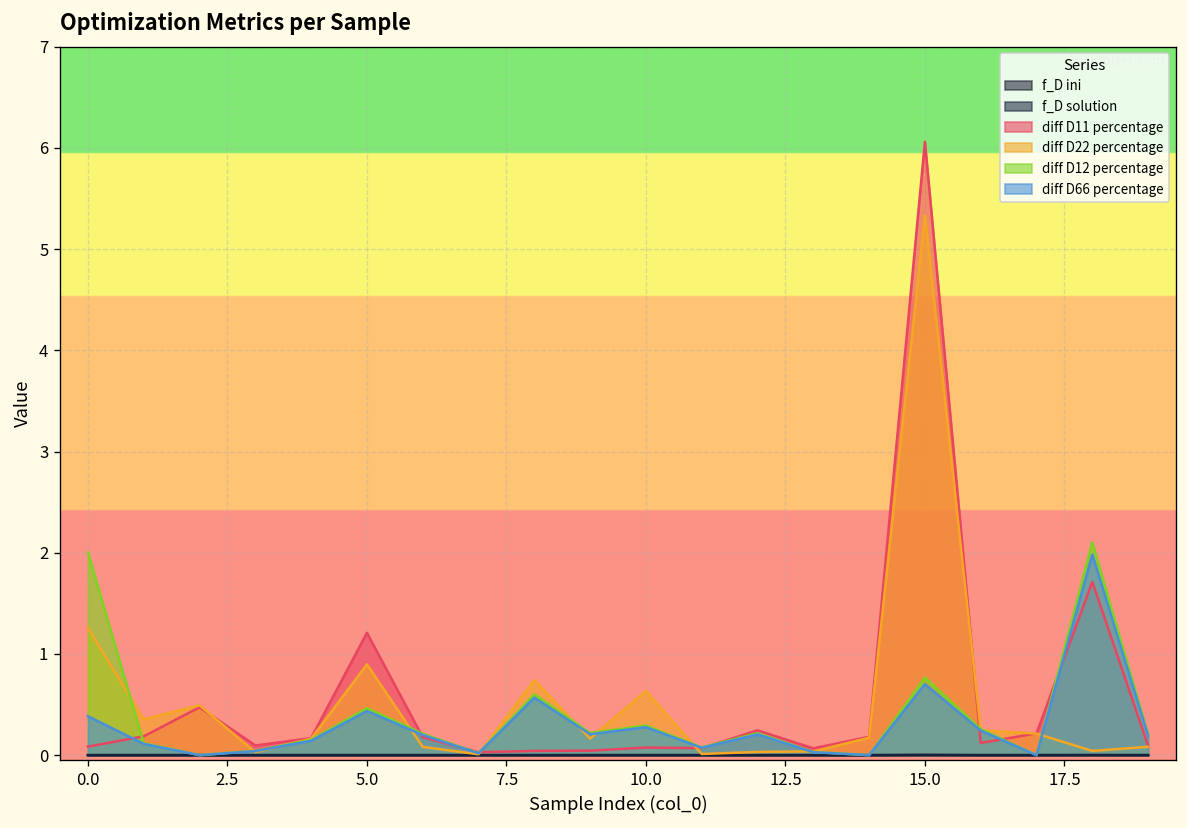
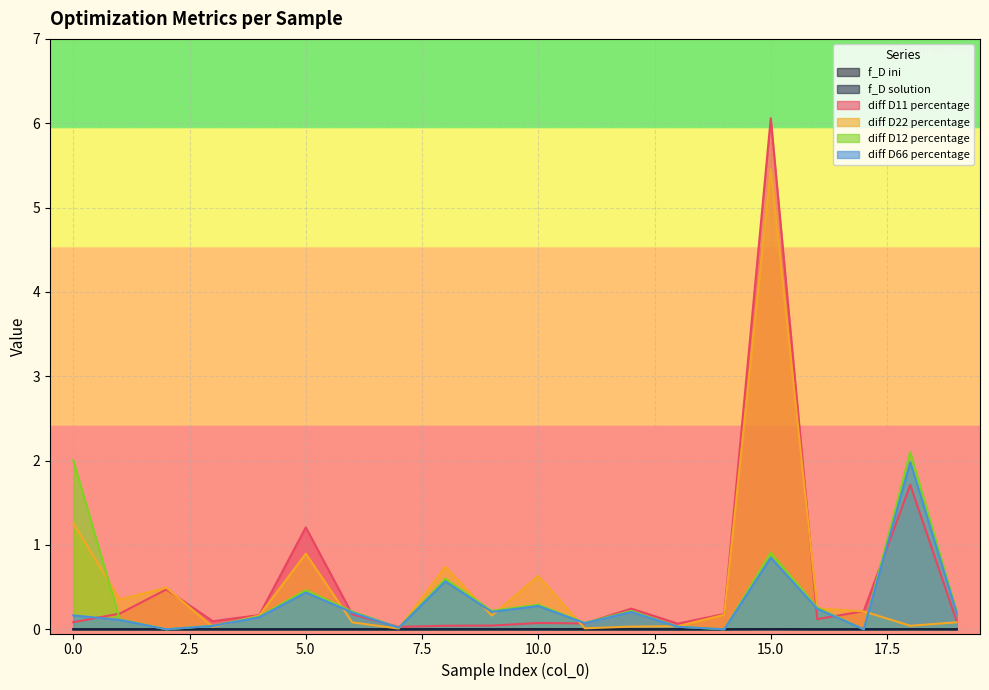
diff D66 percentage, 0.0: 0.4 -> 0.2
diff D22 percentage, 15.0: 5.3 -> 5.5
diff D12 percentage, 15.0: 0.8 -> 0.9
diff D66 percentage, 15.0: 0.7 -> 0.9
